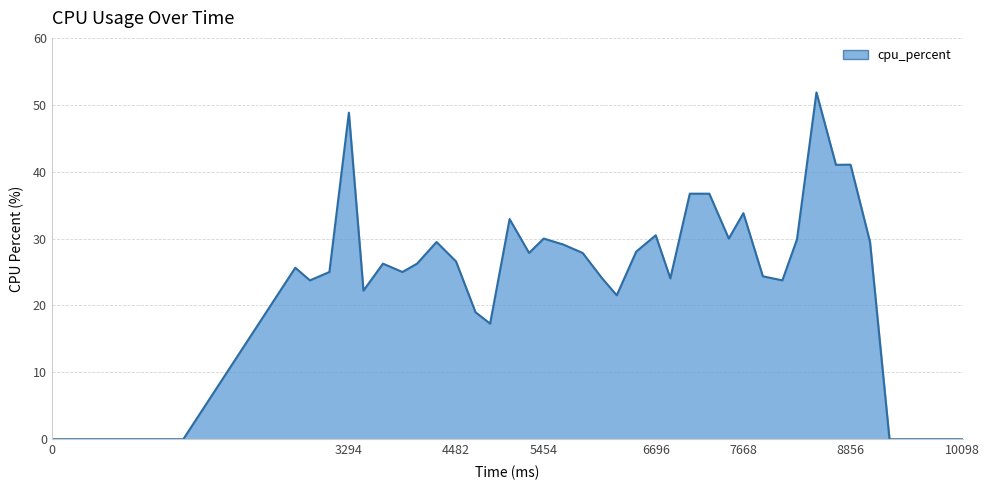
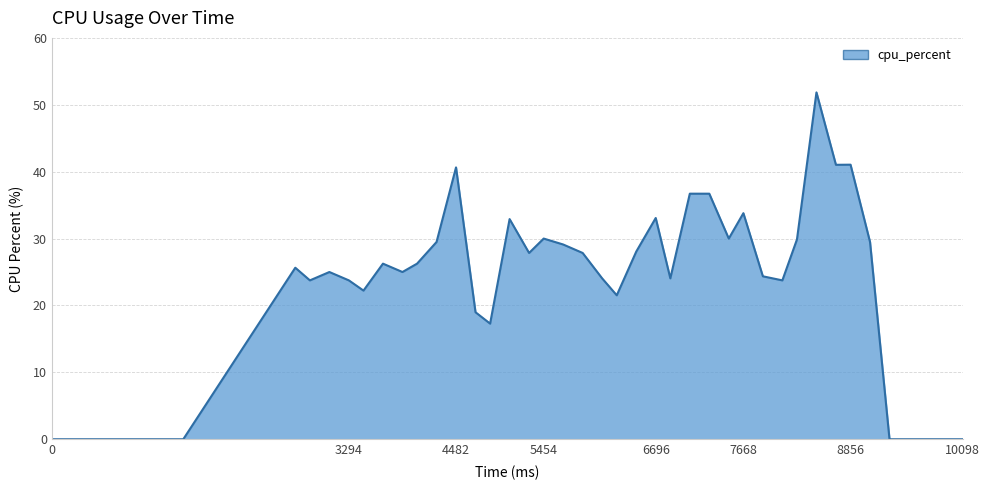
3294: 49 -> 24
4482: 27 -> 41
6696: 30 -> 33
